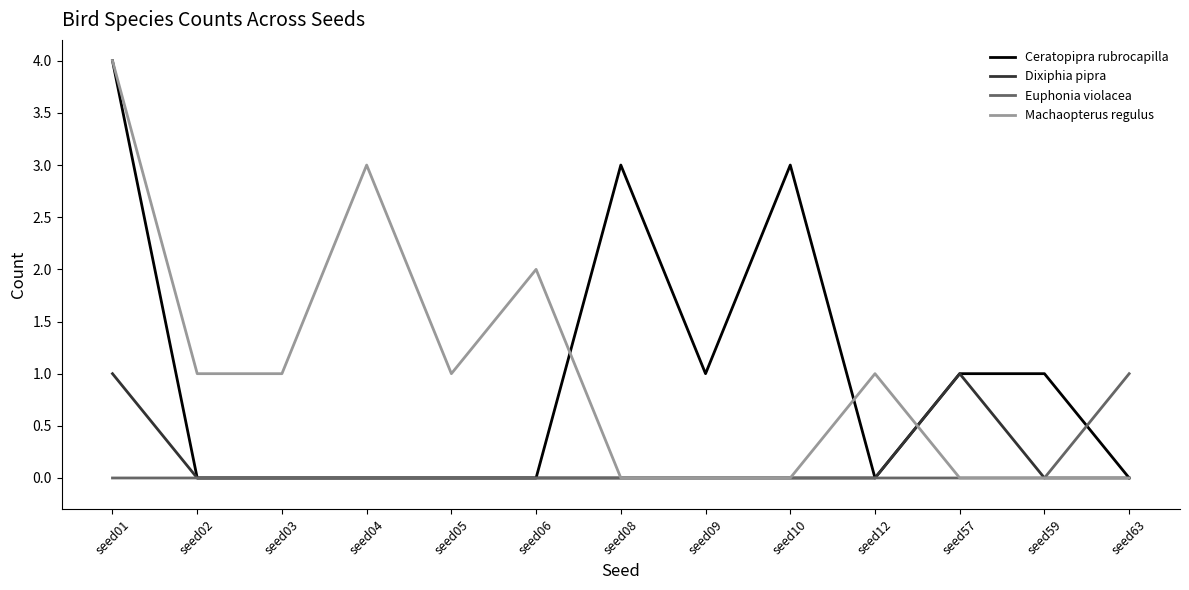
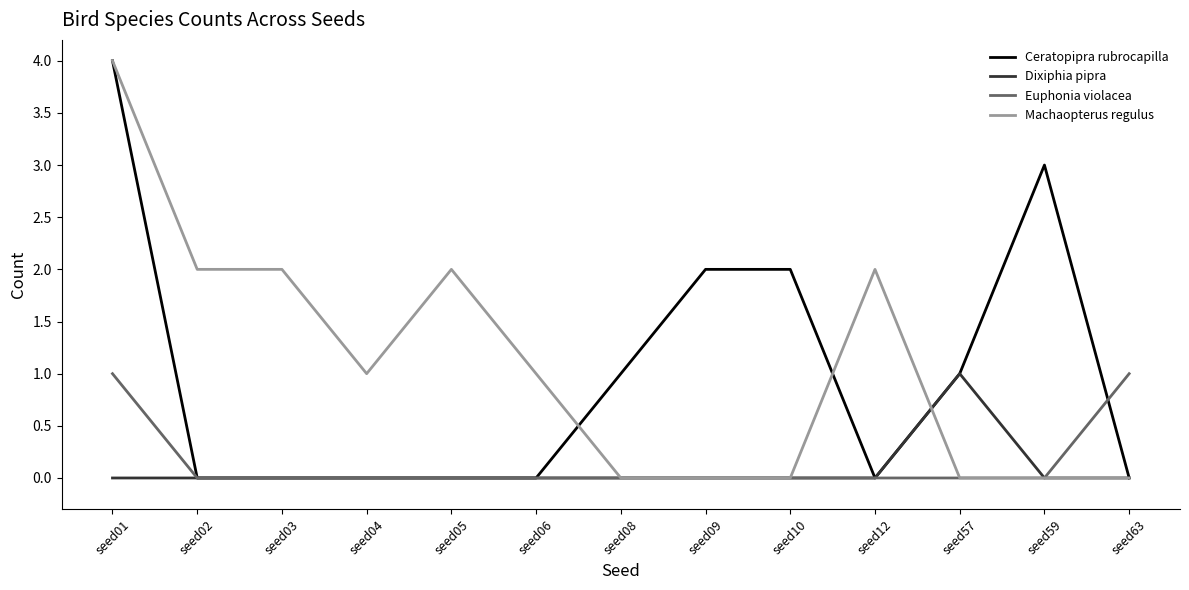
Dixiphia pipra, seed01: 1 -> 0
Euphonia violacea, seed01: 0 -> 1
Machaopterus regulus, seed02: 1 -> 2
Machaopterus regulus, seed03: 1 -> 2
Machaopterus regulus, seed04: 3 -> 1
Machaopterus regulus, seed05: 1 -> 2
Machaopterus regulus, seed06: 2 -> 1
Ceratopipra rubrocapilla, seed08: 3 -> 1
Ceratopipra rubrocapilla, seed09: 1 -> 2
Ceratopipra rubrocapilla, seed10: 3 -> 2
Machaopterus regulus, seed12: 1 -> 2
Ceratopipra rubrocapilla, seed59: 1 -> 3
